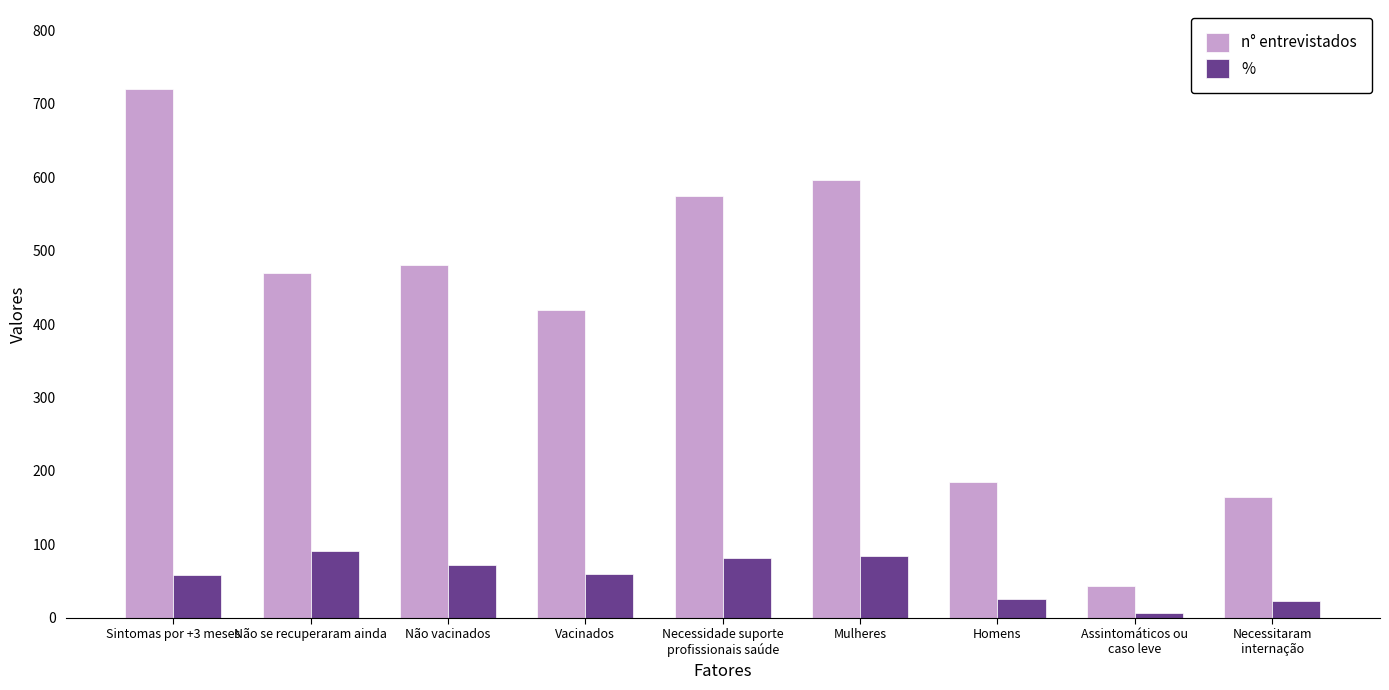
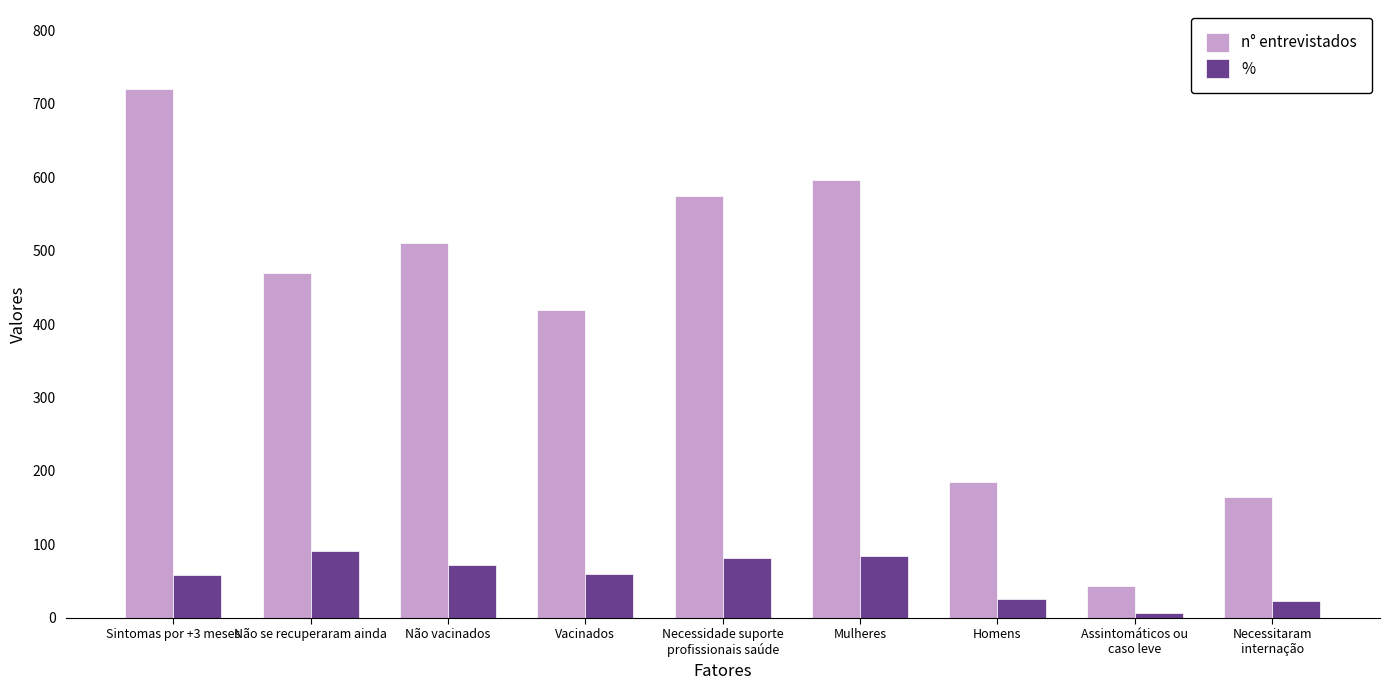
n° entrevistados, Não vacinados: 480 -> 510
